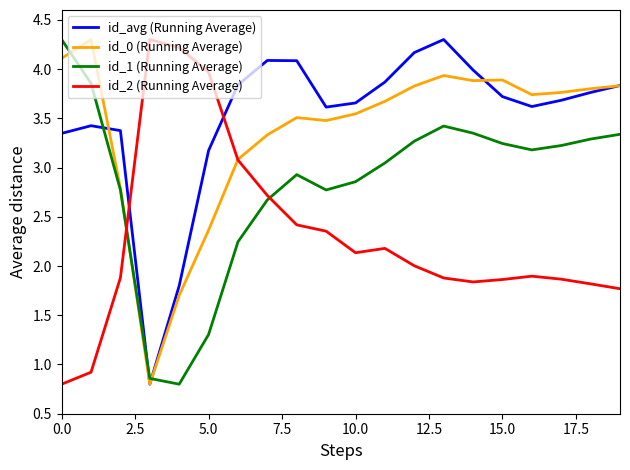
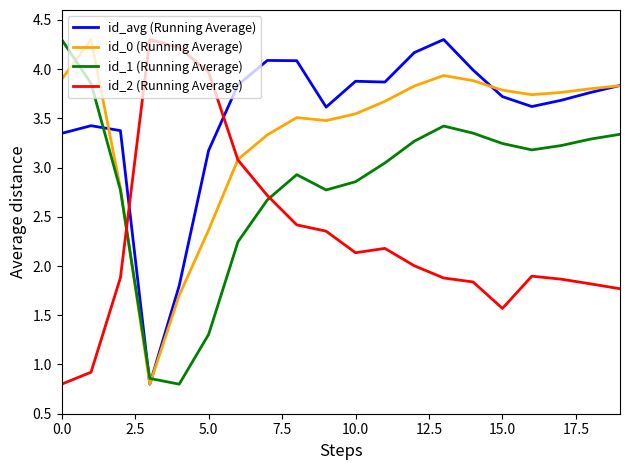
id_0 (Running Average), 0.0: 4.1 -> 3.9
id_avg (Running Average), 10.0: 3.7 -> 3.9
id_0 (Running Average), 15.0: 3.9 -> 3.8
id_2 (Running Average), 15.0: 1.9 -> 1.6
